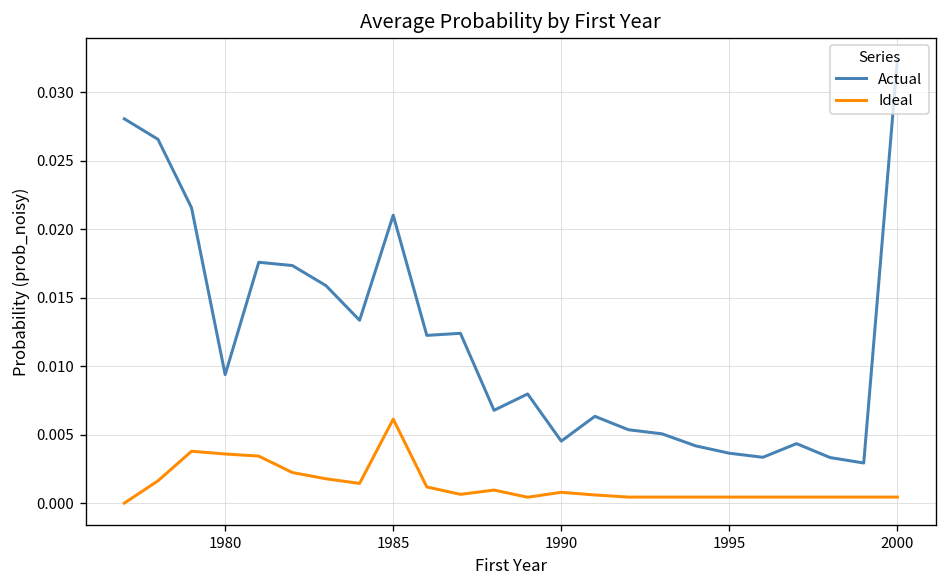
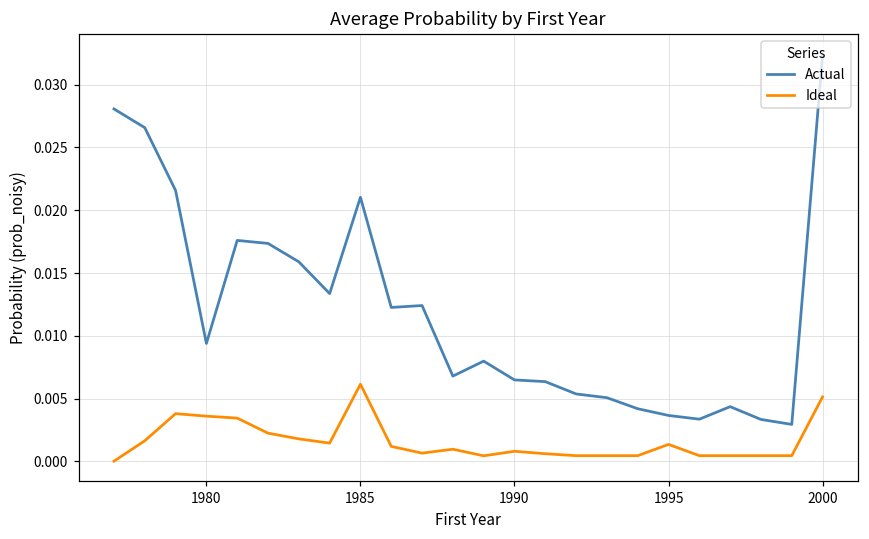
Actual, 1990: 0.0045 -> 0.0065
Ideal, 1995: 0.0005 -> 0.0014
Ideal, 2000: 0.0005 -> 0.0051
